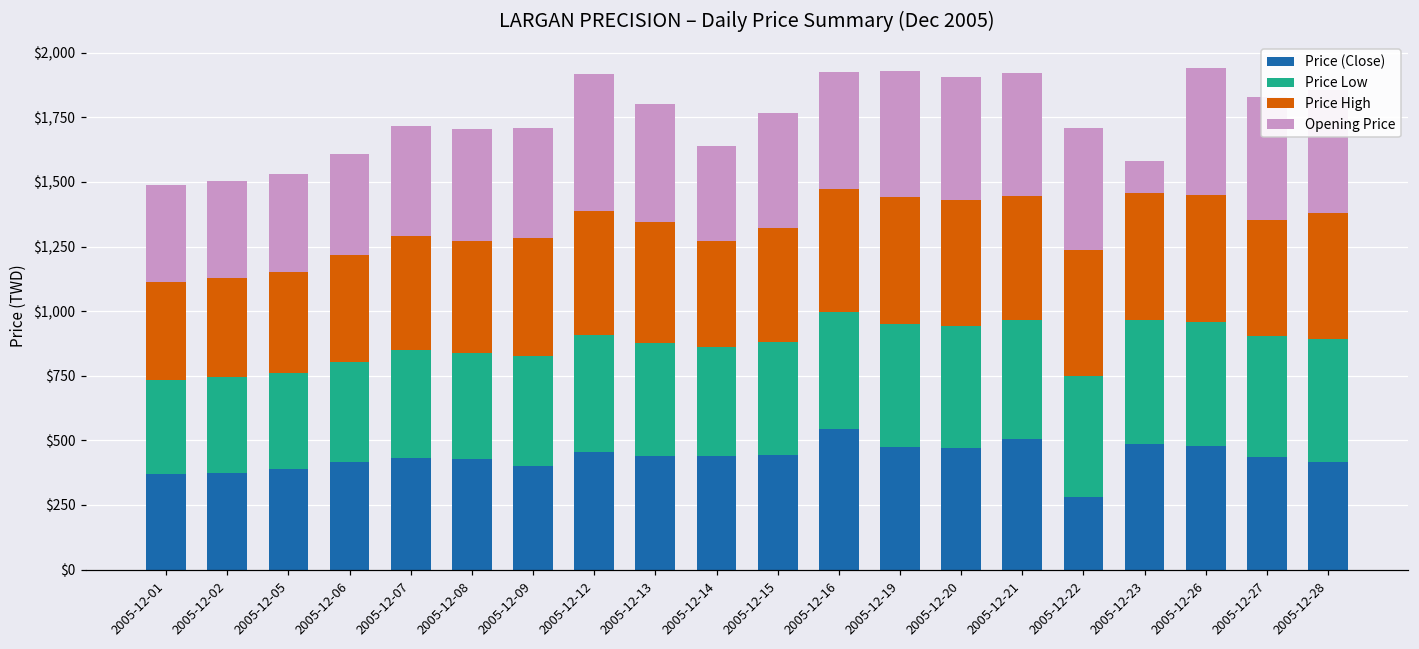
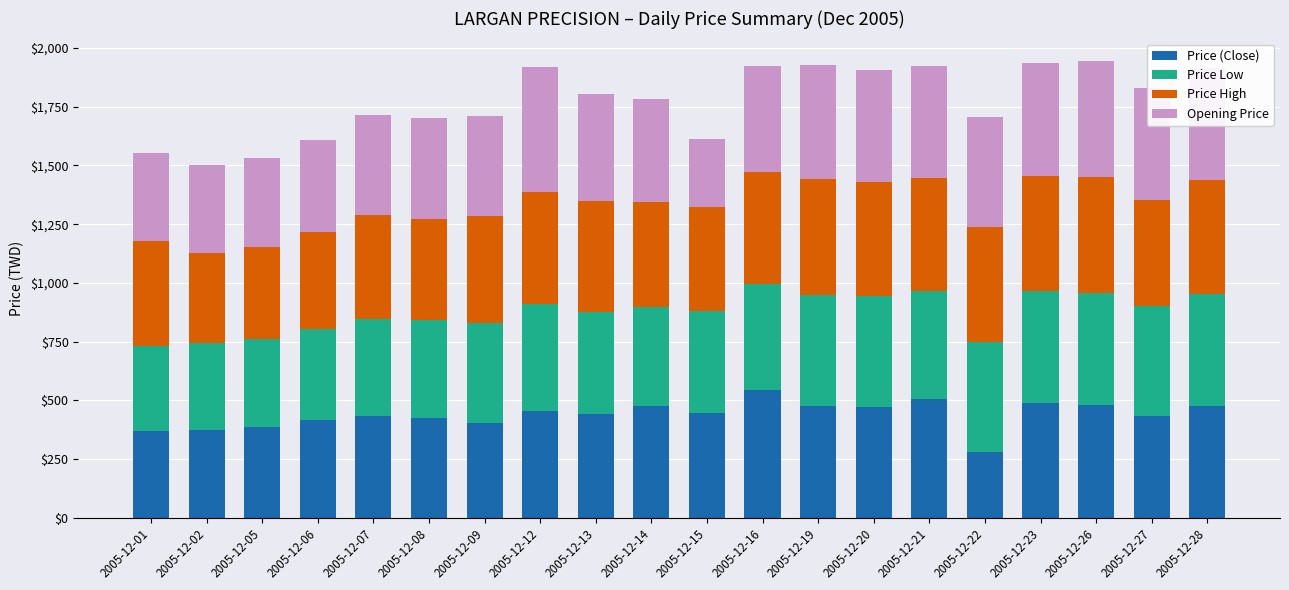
Price High, 2005-12-01: $380 -> $450
Price (Close), 2005-12-14: $440 -> $480
Price High, 2005-12-14: $410 -> $440
Opening Price, 2005-12-14: $370 -> $440
Opening Price, 2005-12-15: $440 -> $290
Opening Price, 2005-12-23: $120 -> $480
Price (Close), 2005-12-28: $420 -> $480
